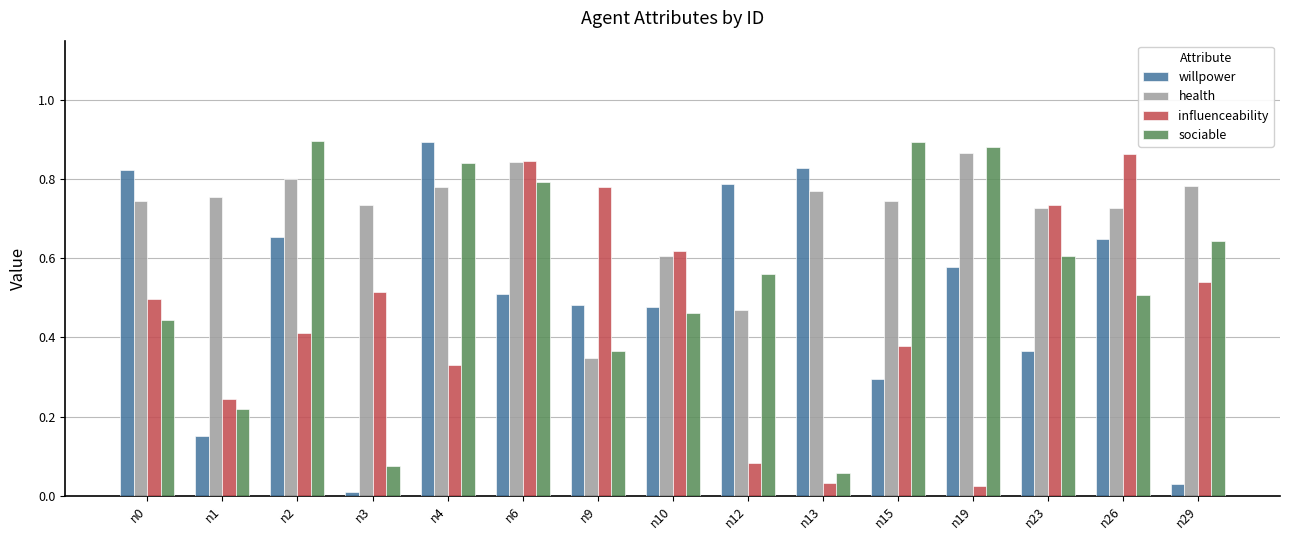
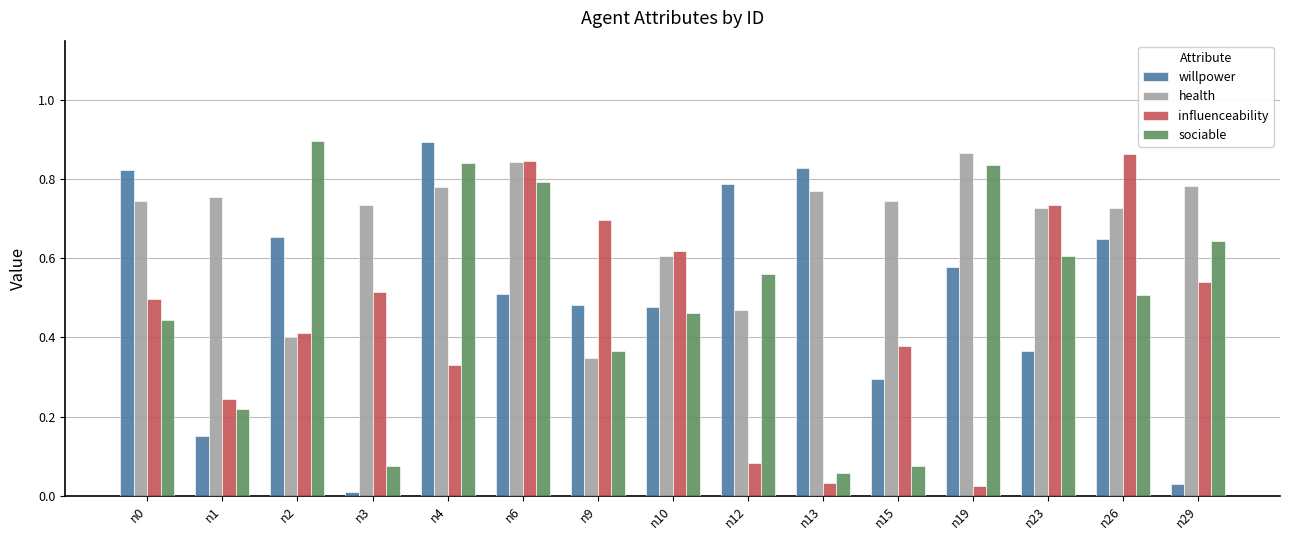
health, n2: 0.8 -> 0.4
influenceability, n9: 0.78 -> 0.70
sociable, n15: 0.90 -> 0.08
sociable, n19: 0.88 -> 0.84
